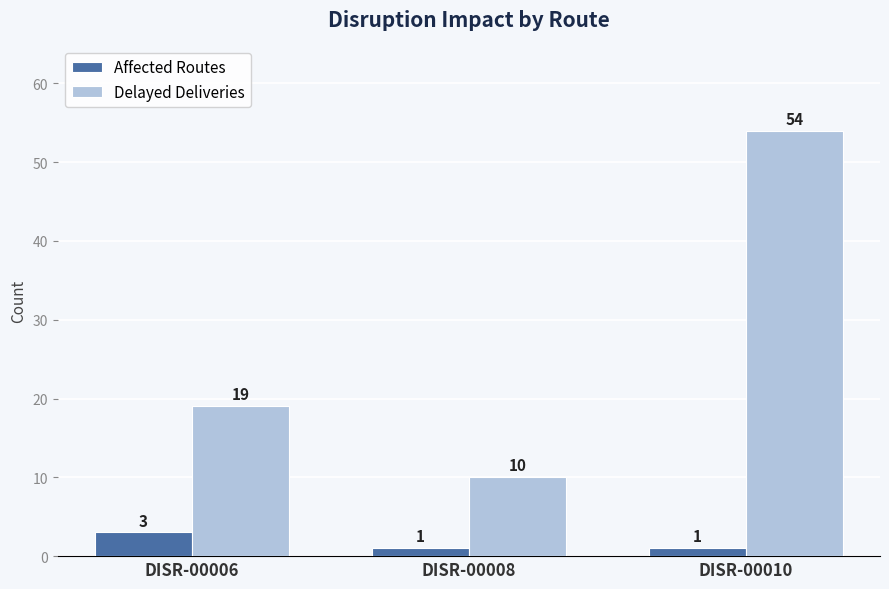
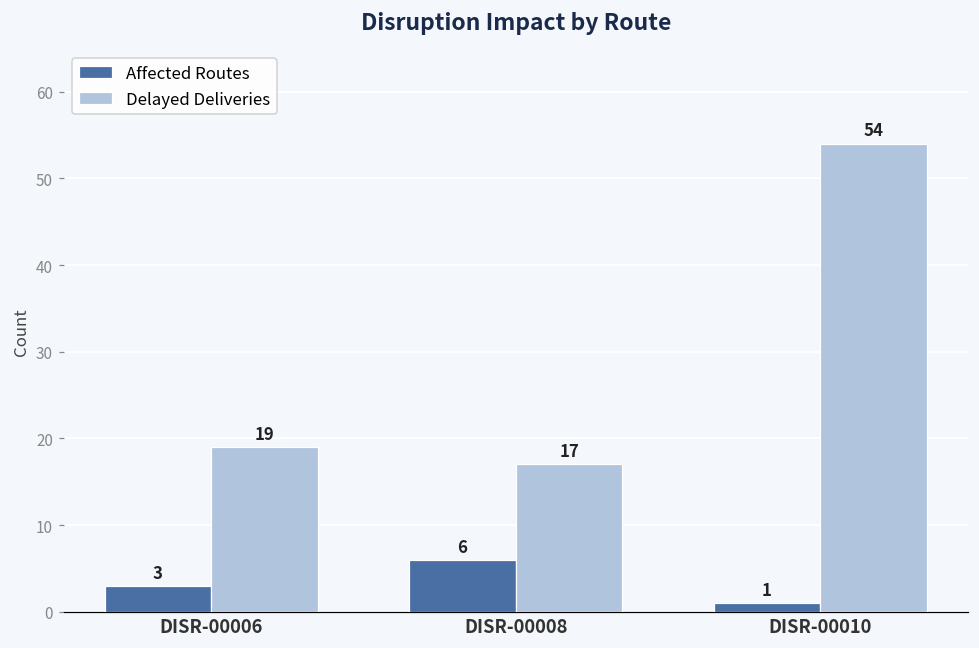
Affected Routes, DISR-00008: 1 -> 6
Delayed Deliveries, DISR-00008: 10 -> 17
